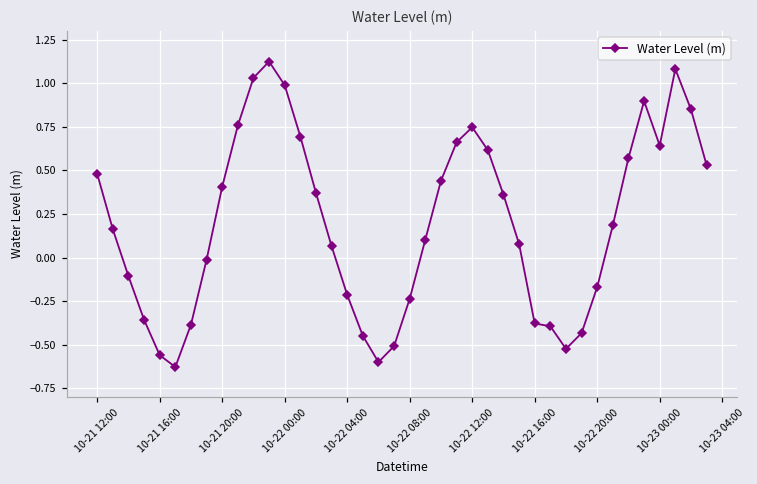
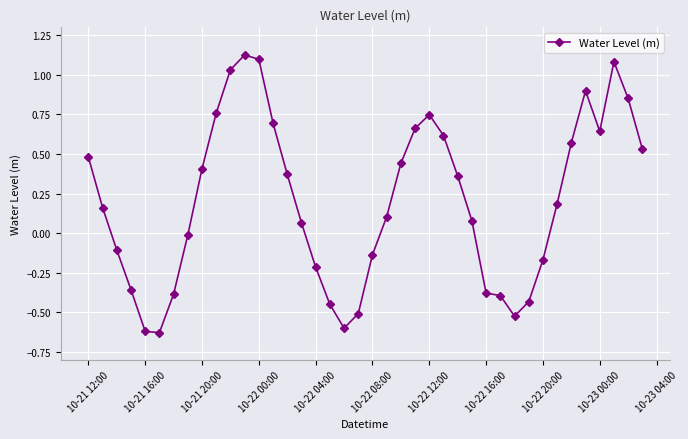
10-21 16:00: -0.56 -> -0.62
10-22 00:00: 0.99 -> 1.10
10-22 08:00: -0.24 -> -0.14
